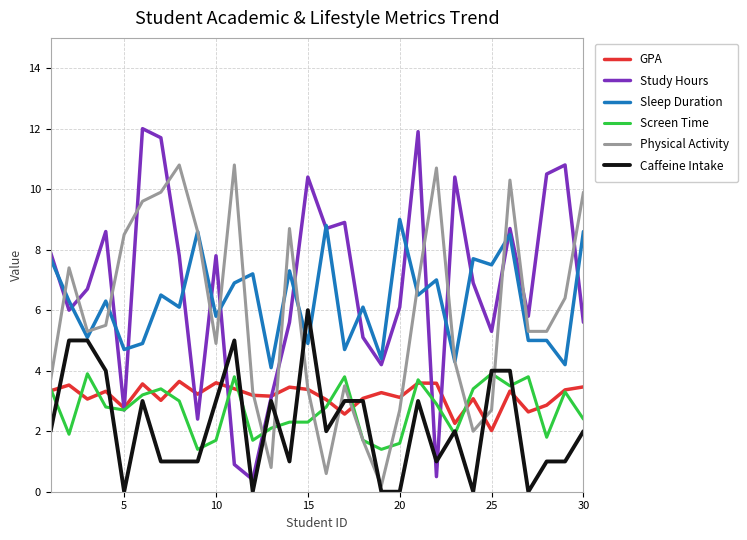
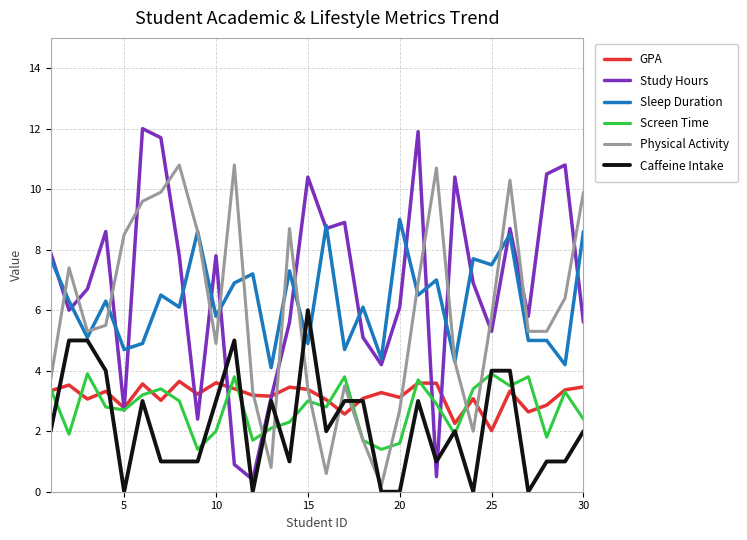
Screen Time, 10: 1.7 -> 2.0
Screen Time, 15: 2.3 -> 3.0
Physical Activity, 25: 2.7 -> 5.8
